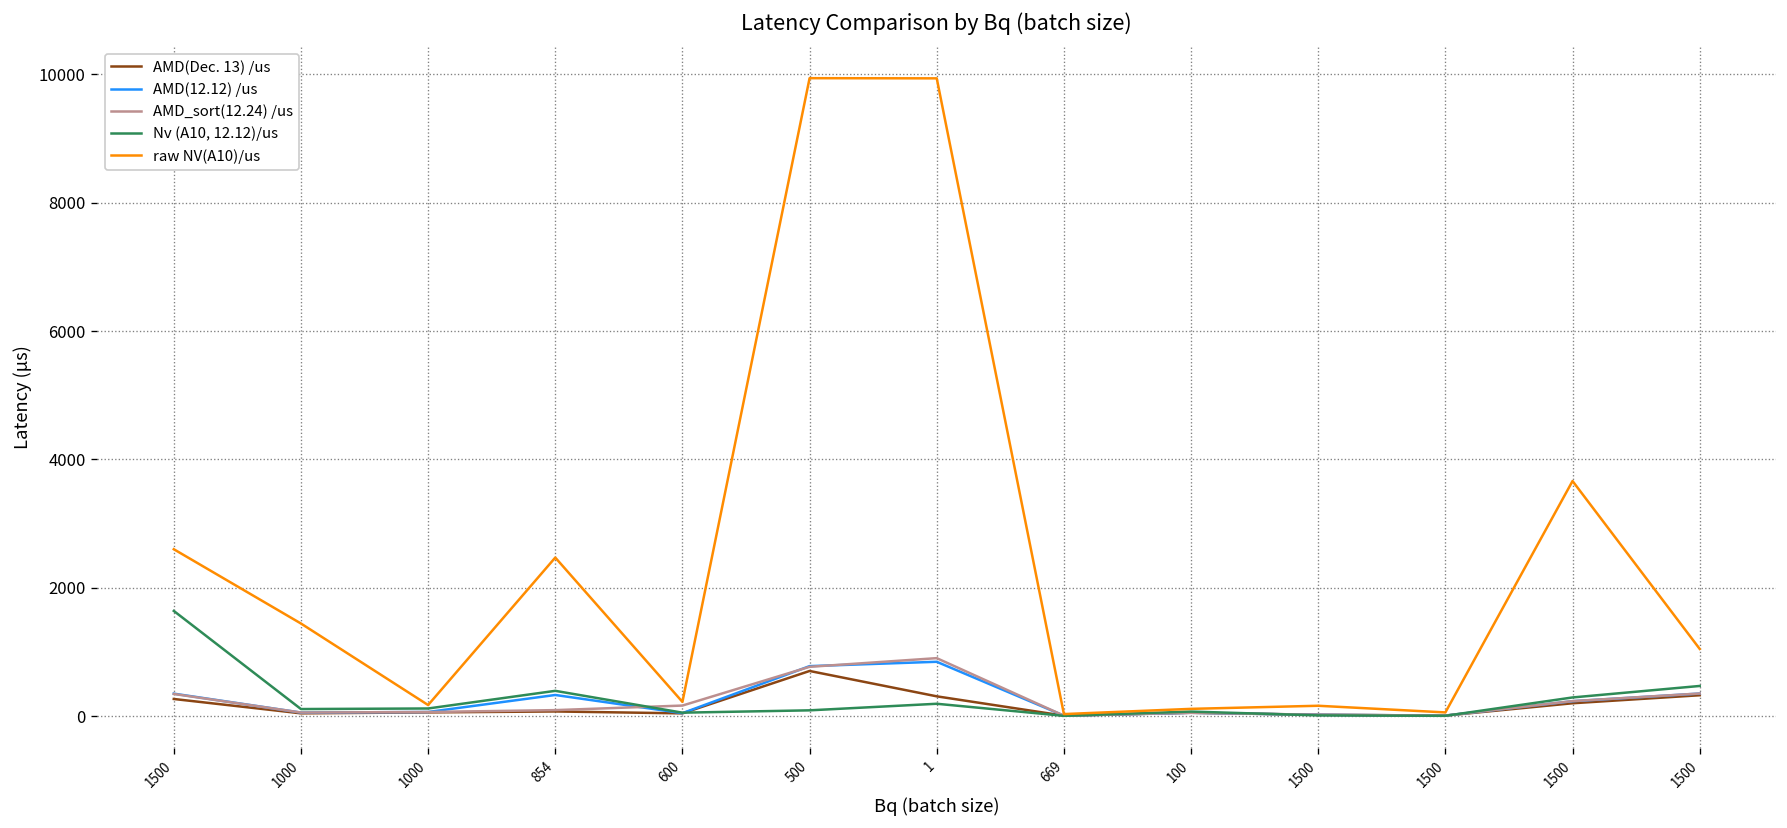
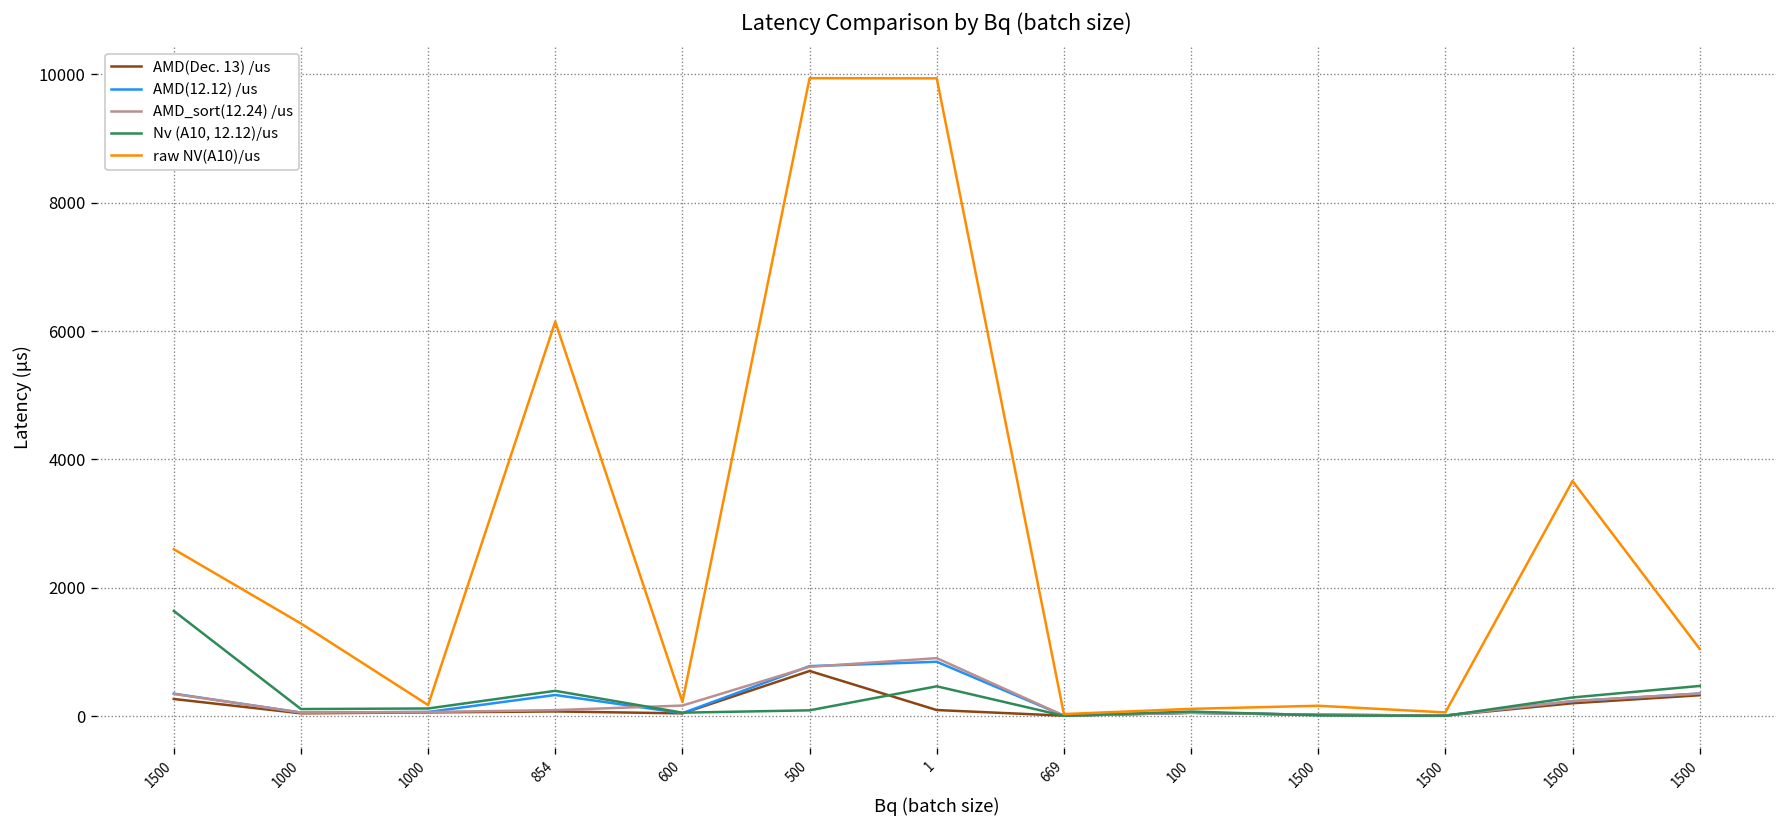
raw NV(A10)/us, 854: 2500 -> 6100
AMD(Dec. 13) /us, 1: 300 -> 100
Nv (A10, 12.12)/us, 1: 200 -> 500
